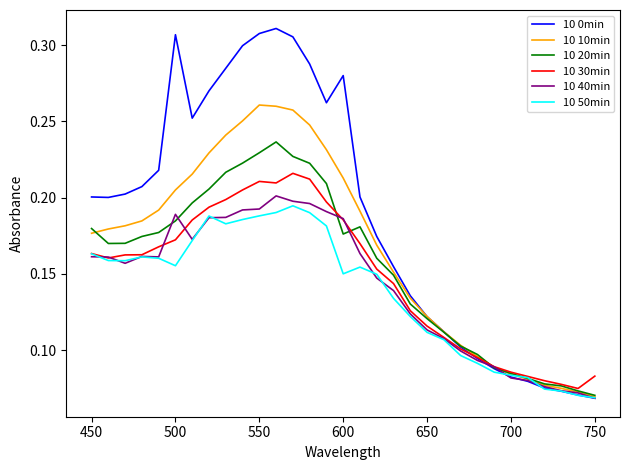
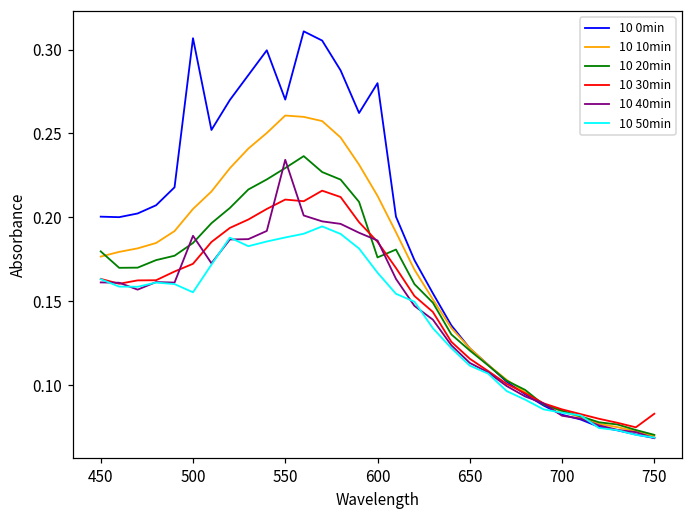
10 0min, 550: 0.308 -> 0.270
10 40min, 550: 0.193 -> 0.234
10 50min, 600: 0.150 -> 0.167
